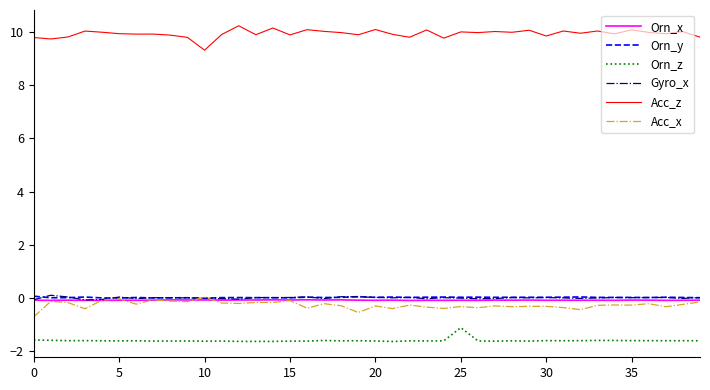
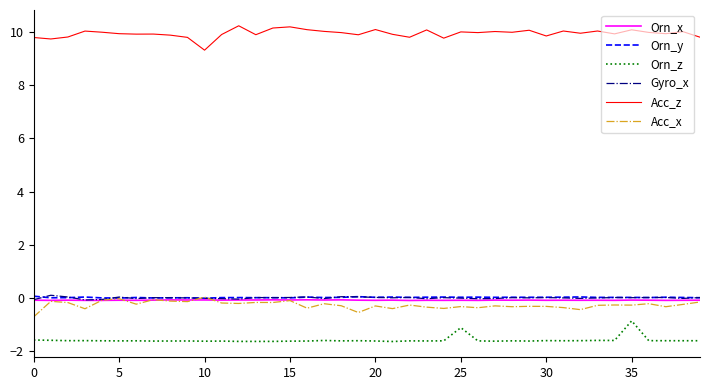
Acc_z, 15: 9.9 -> 10.2
Orn_z, 35: -1.6 -> -0.9
